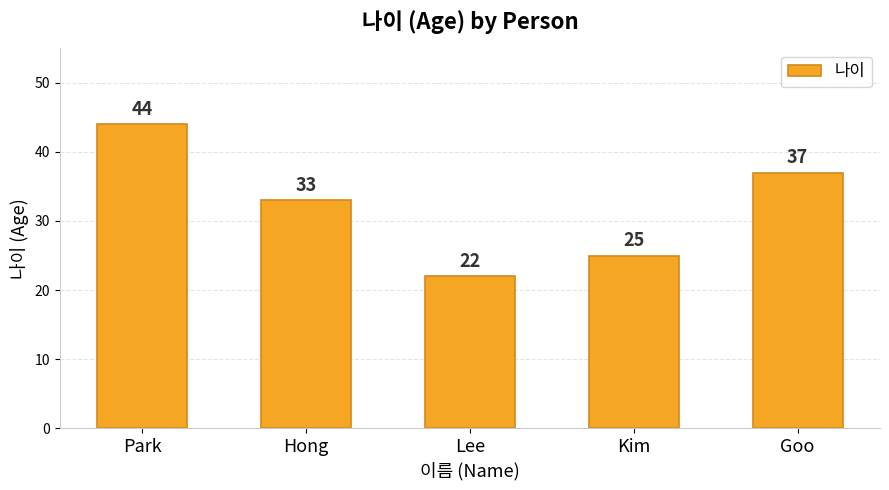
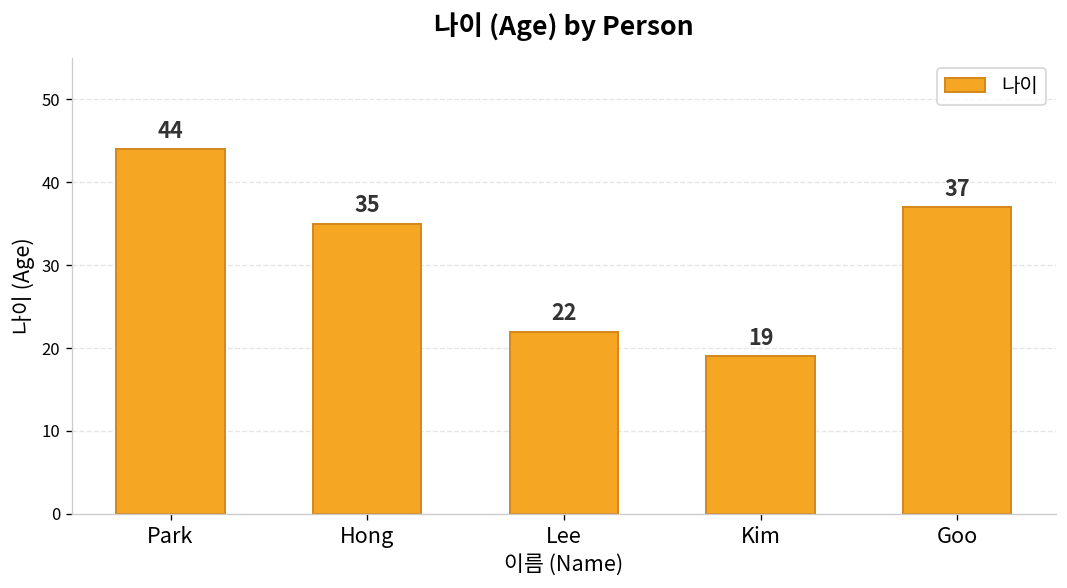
Hong: 33 -> 35
Kim: 25 -> 19
